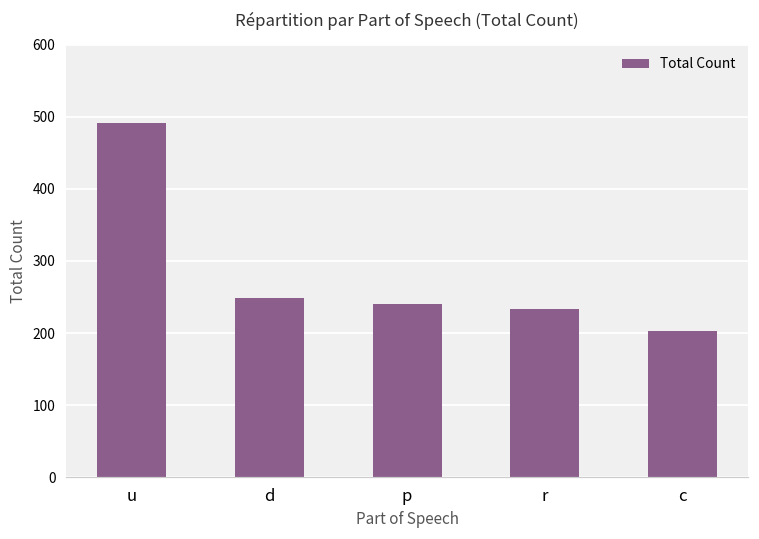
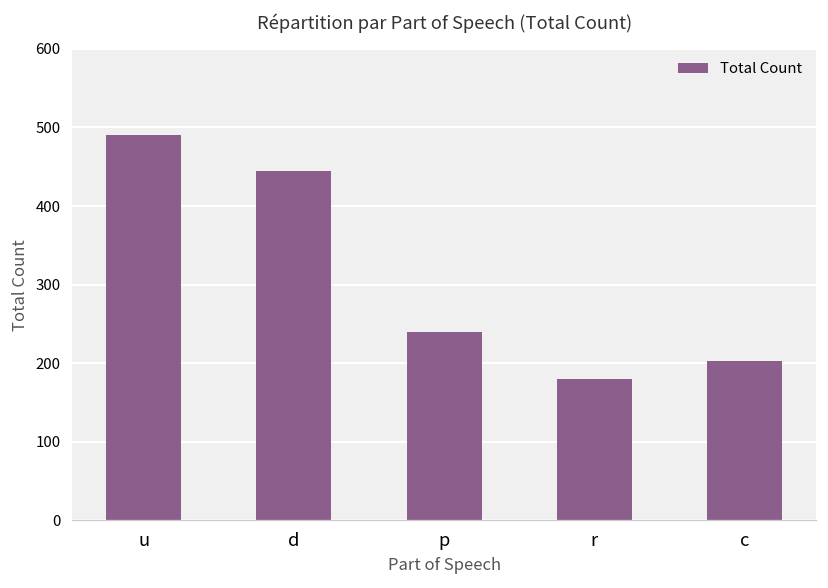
d: 250 -> 450
r: 230 -> 180
